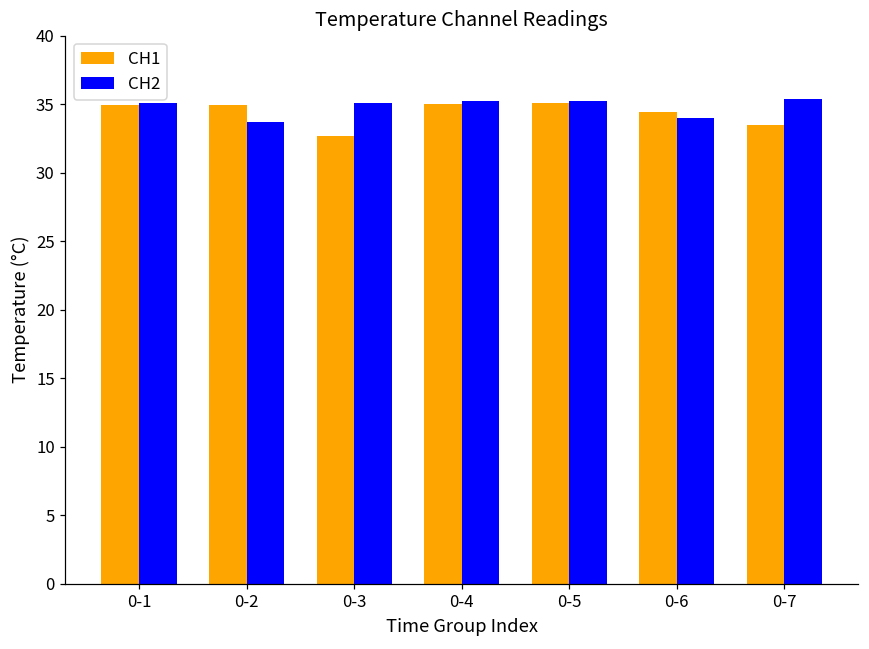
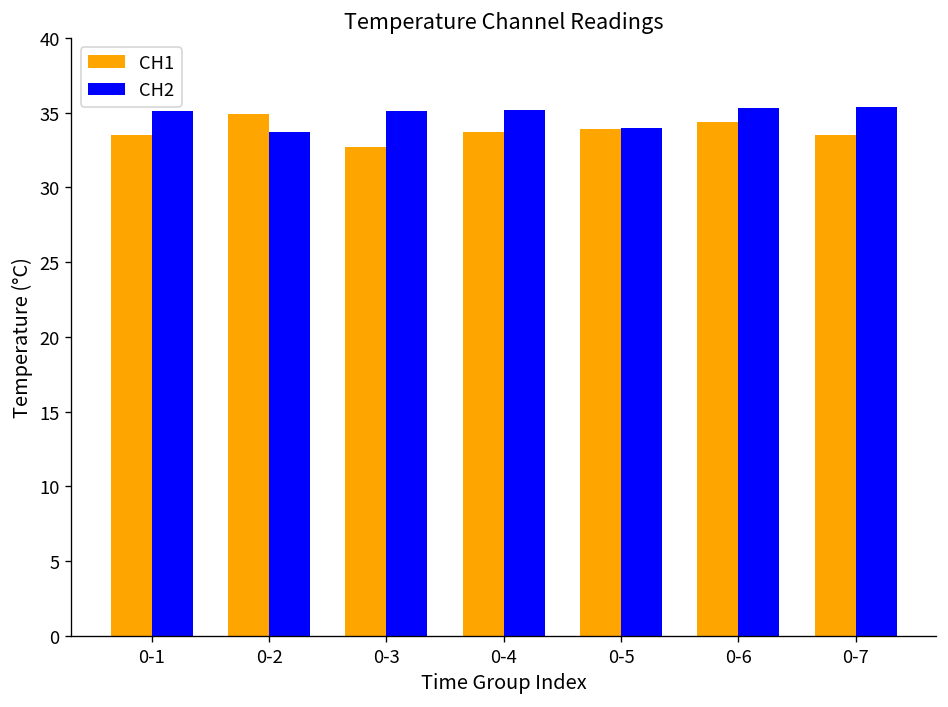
CH1, 0-1: 34.9 -> 33.5
CH1, 0-4: 35.0 -> 33.7
CH1, 0-5: 35.1 -> 33.9
CH2, 0-5: 35.2 -> 34.0
CH2, 0-6: 34.0 -> 35.3
